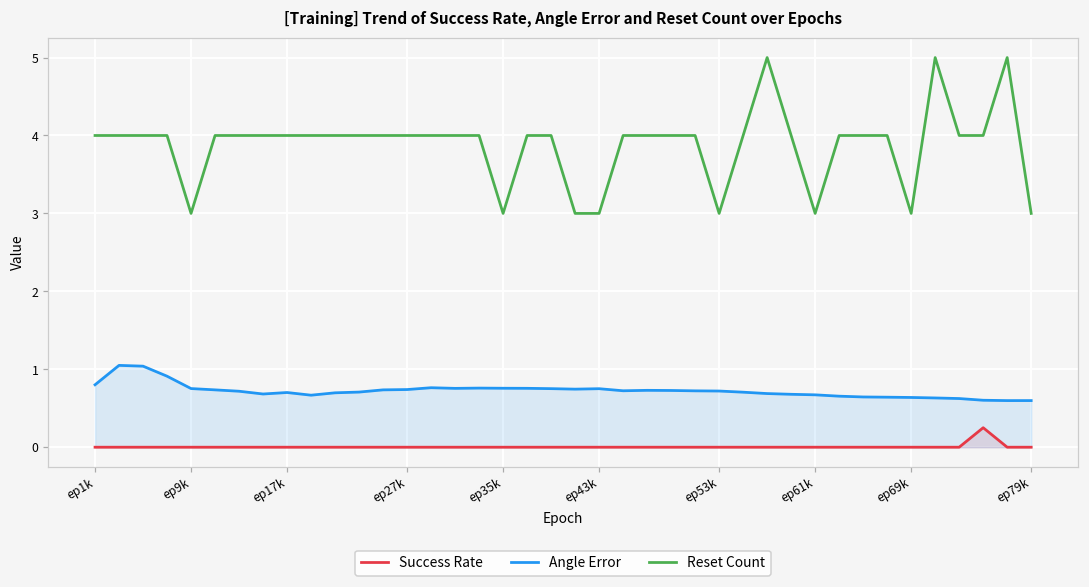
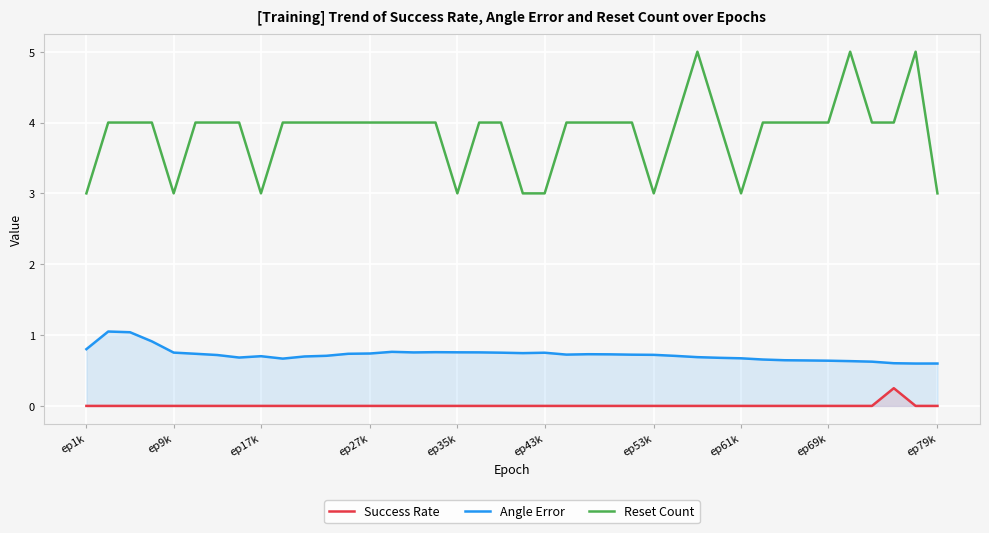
Reset Count, ep1k: 4 -> 3
Reset Count, ep17k: 4 -> 3
Reset Count, ep69k: 3 -> 4
